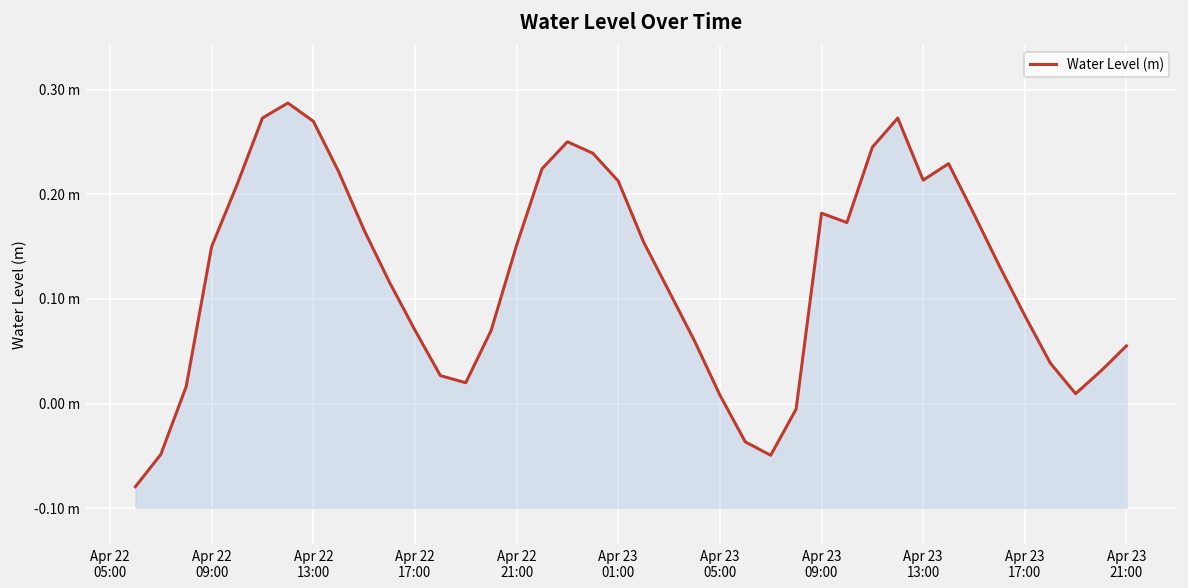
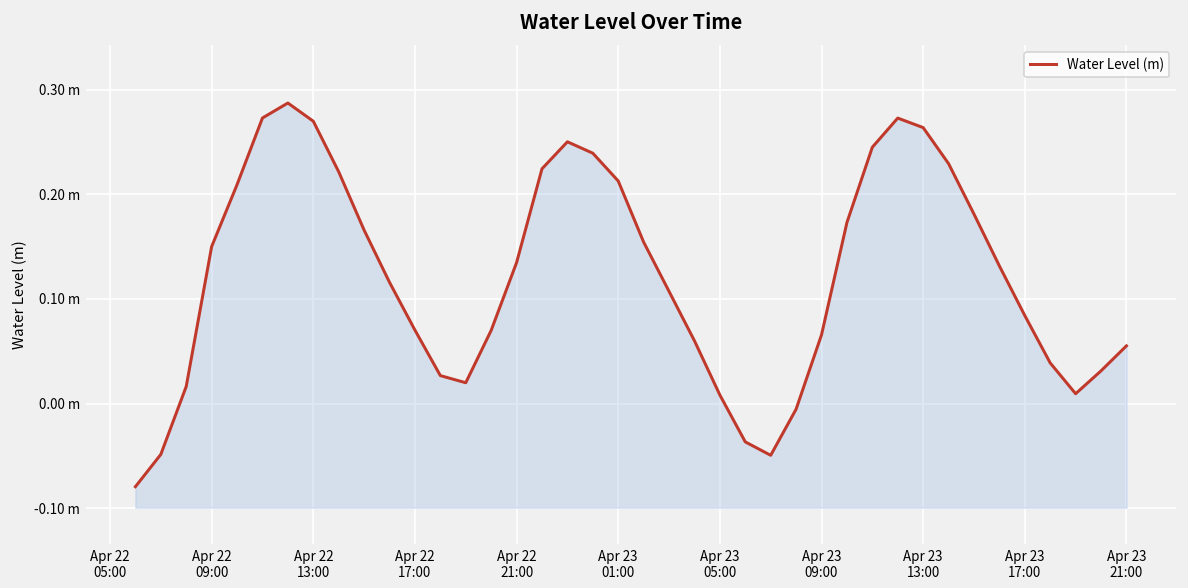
Apr 22 21:00: 0.15 m -> 0.13 m
Apr 23 09:00: 0.18 m -> 0.07 m
Apr 23 13:00: 0.21 m -> 0.26 m
